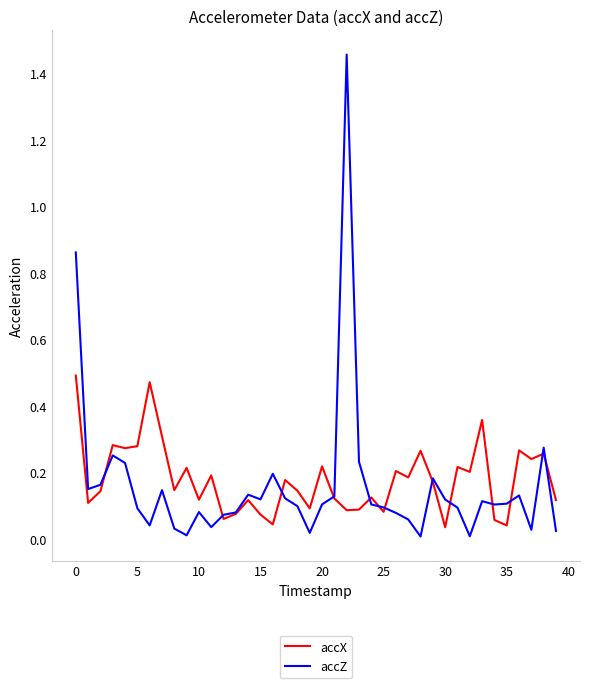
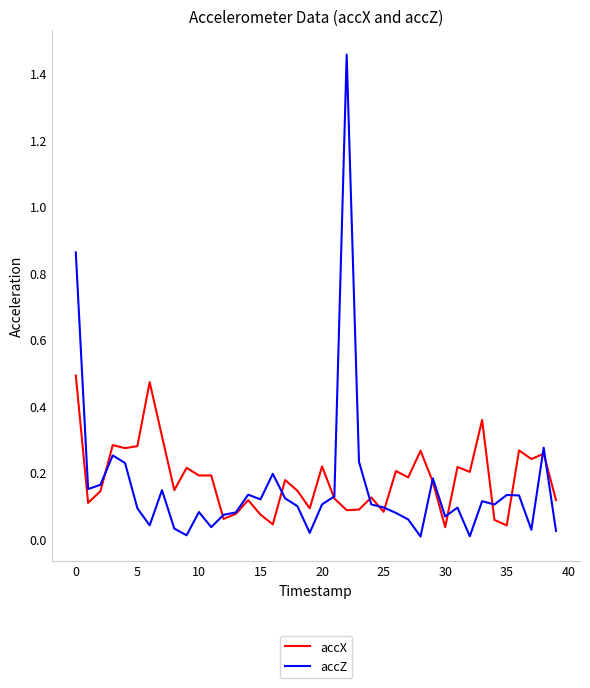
accX, 10: 0.12 -> 0.19
accZ, 30: 0.12 -> 0.07
accZ, 35: 0.11 -> 0.13
